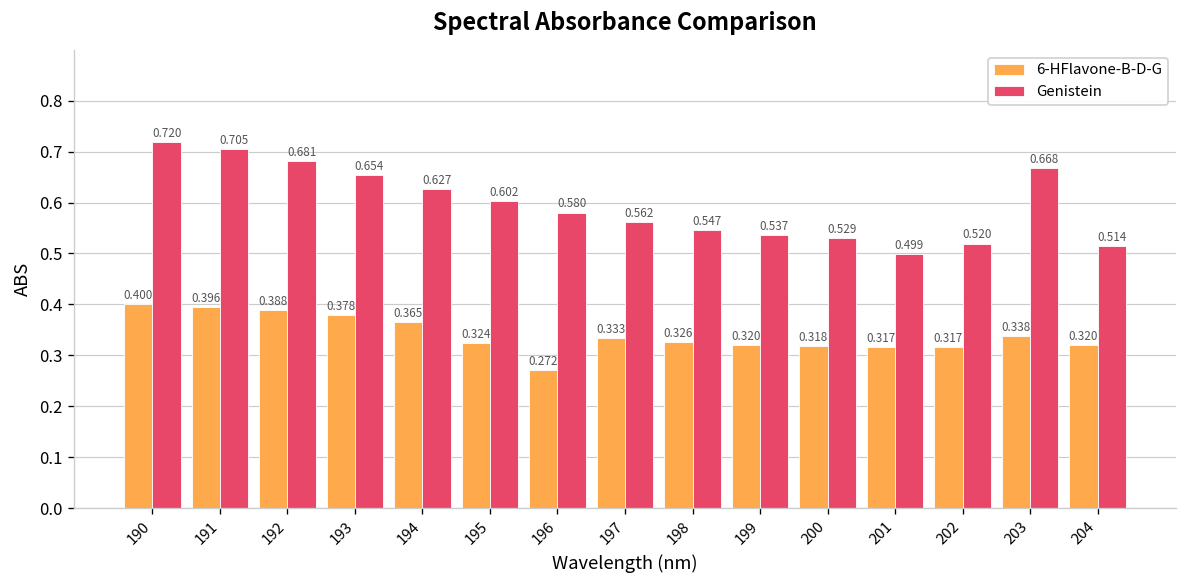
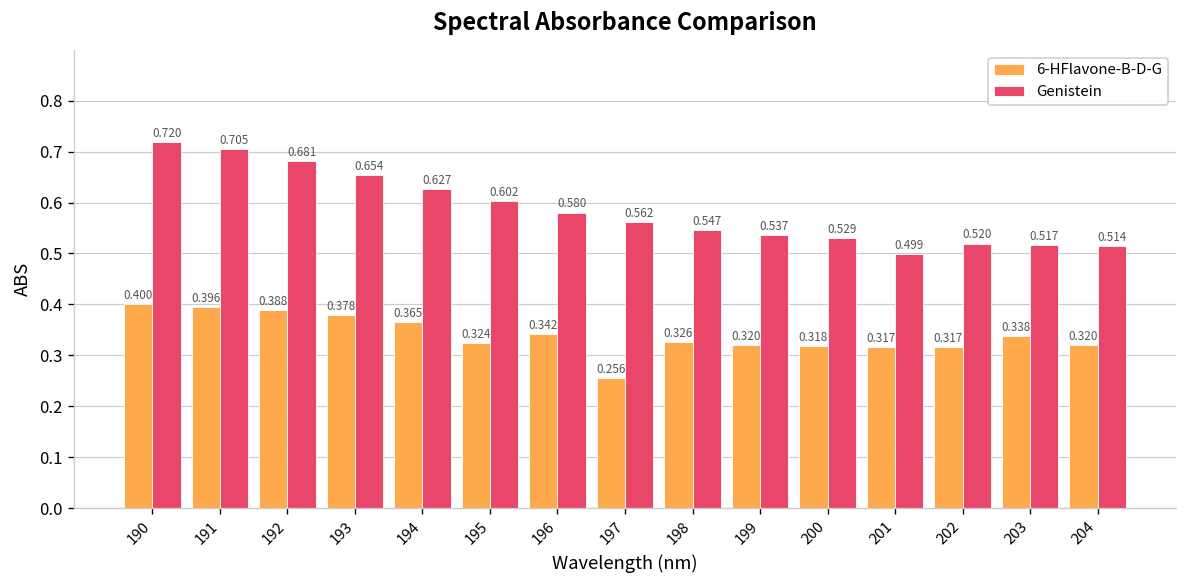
6-HFlavone-B-D-G, 196: 0.272 -> 0.342
6-HFlavone-B-D-G, 197: 0.333 -> 0.256
Genistein, 203: 0.668 -> 0.517
